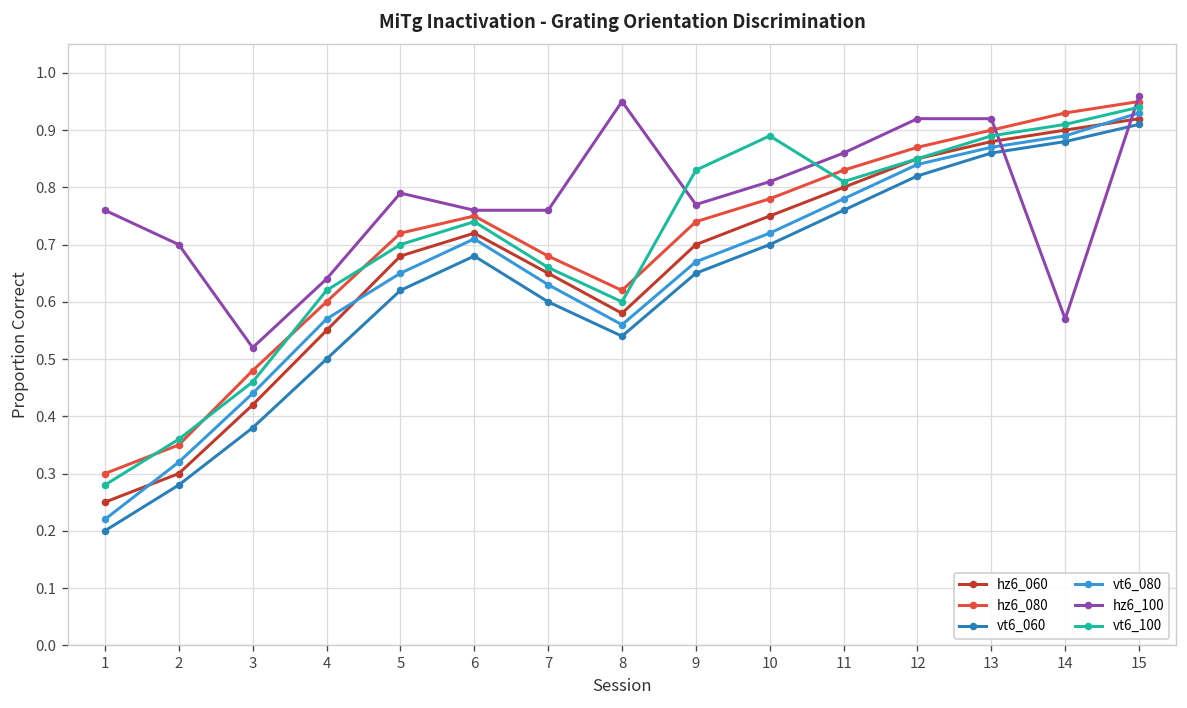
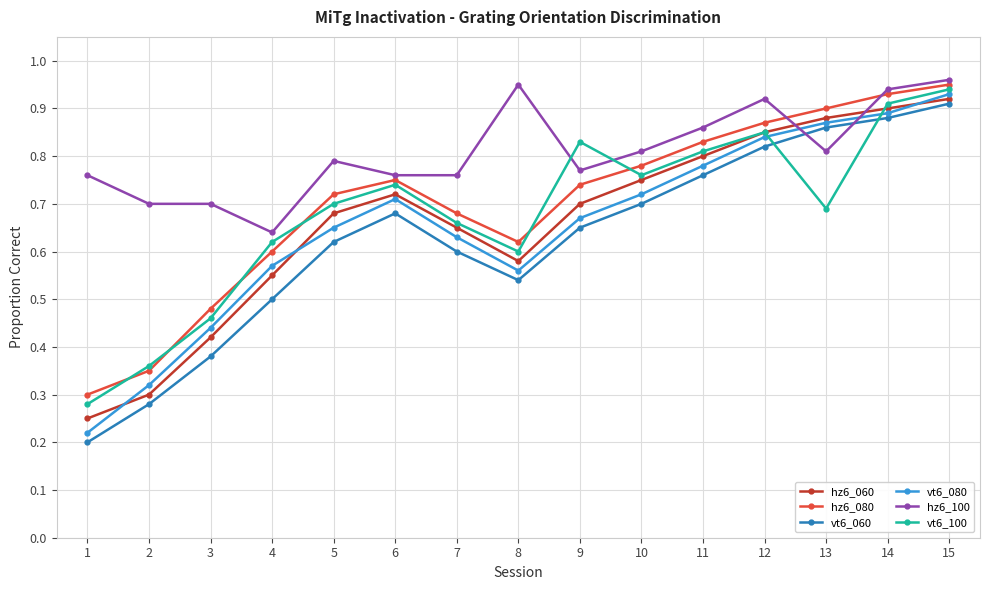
hz6_100, 3: 0.52 -> 0.70
vt6_100, 10: 0.89 -> 0.76
hz6_100, 13: 0.92 -> 0.81
vt6_100, 13: 0.89 -> 0.69
hz6_100, 14: 0.57 -> 0.94
